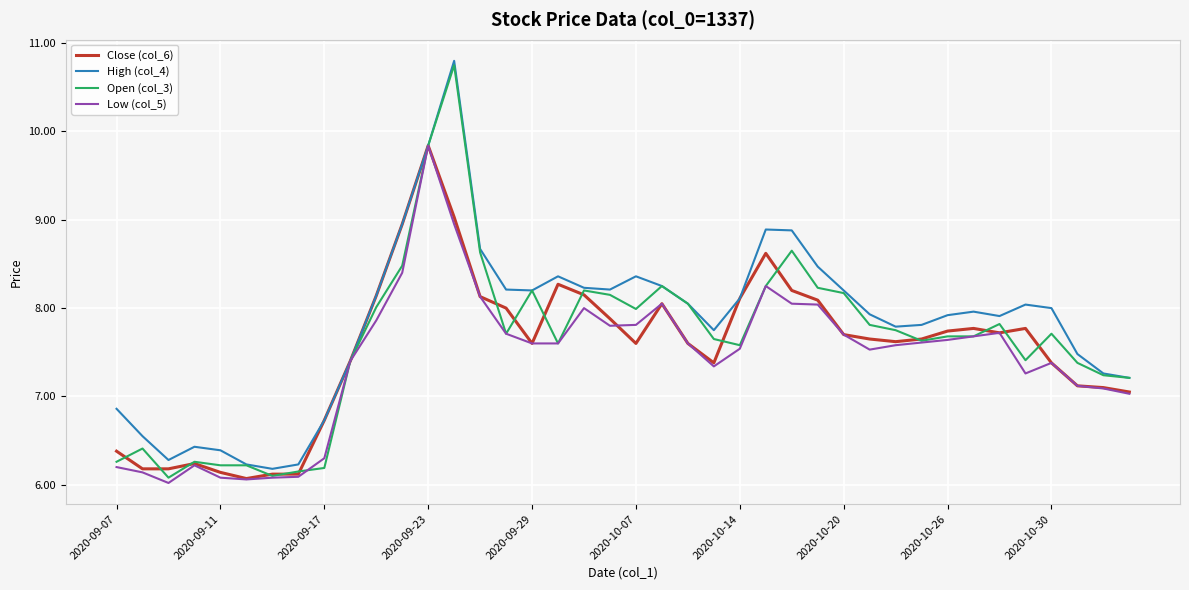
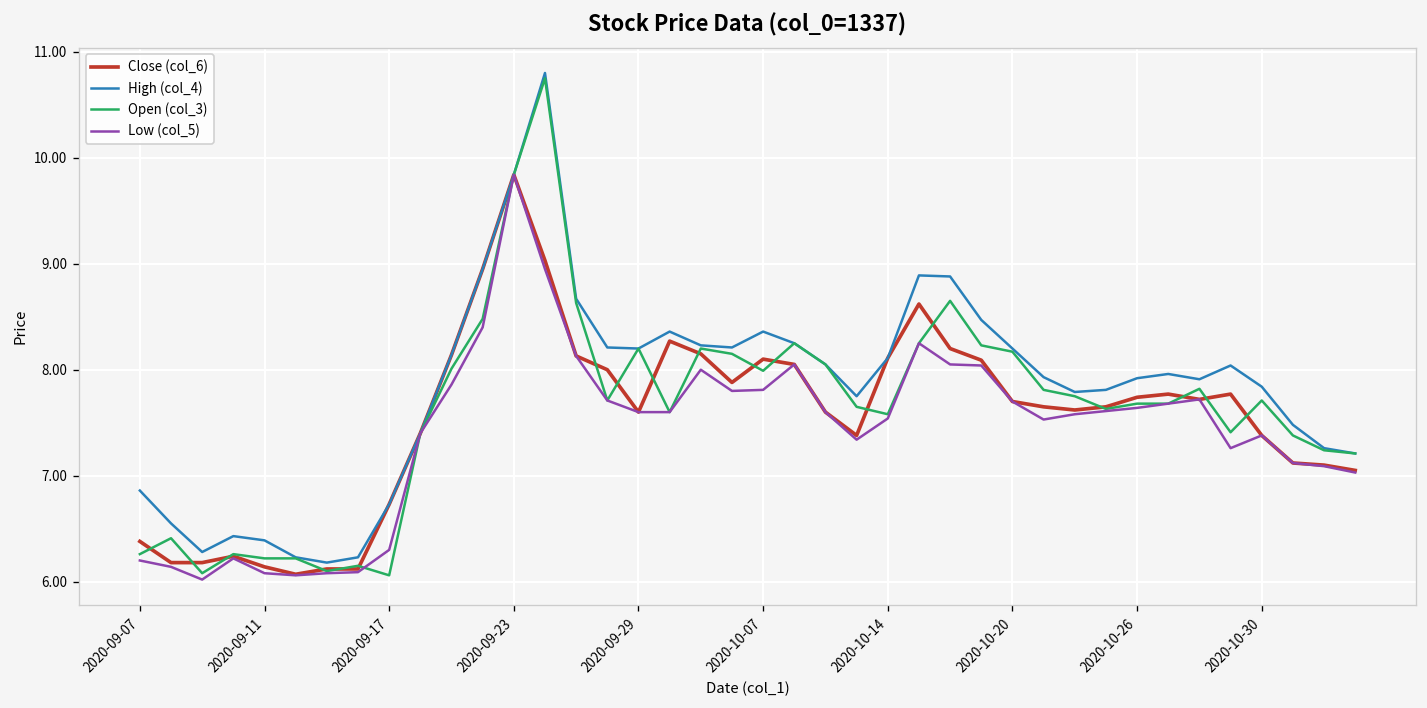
Open (col_3), 2020-09-17: 6.2 -> 6.1
Close (col_6), 2020-10-07: 7.6 -> 8.1
High (col_4), 2020-10-30: 8.0 -> 7.8
